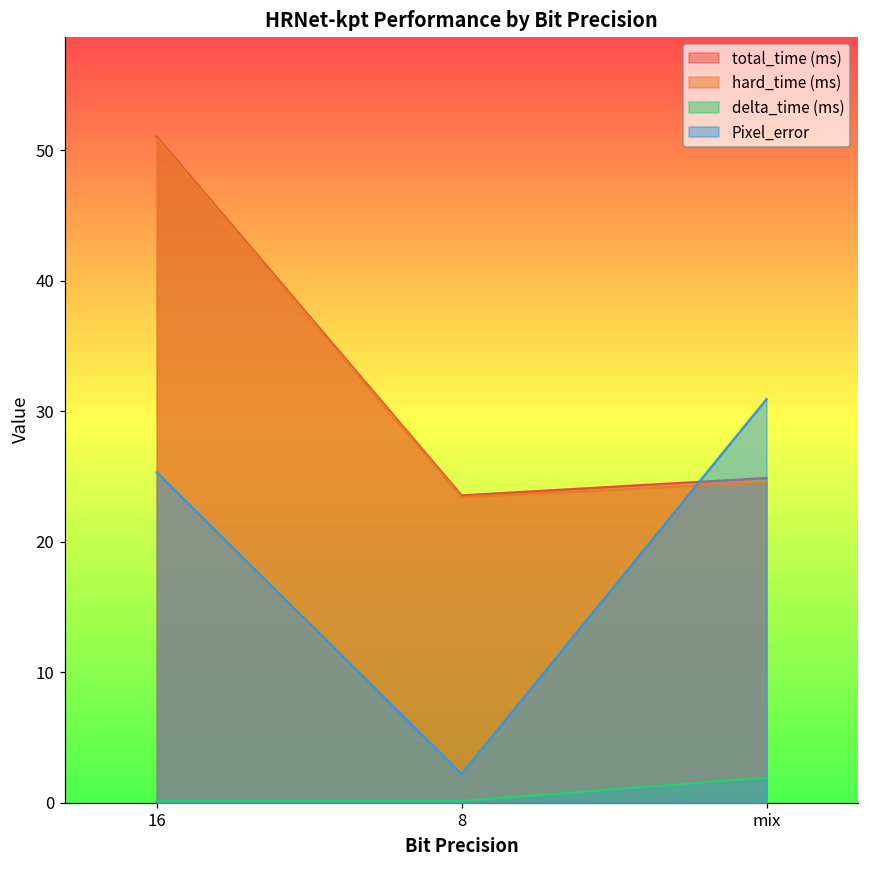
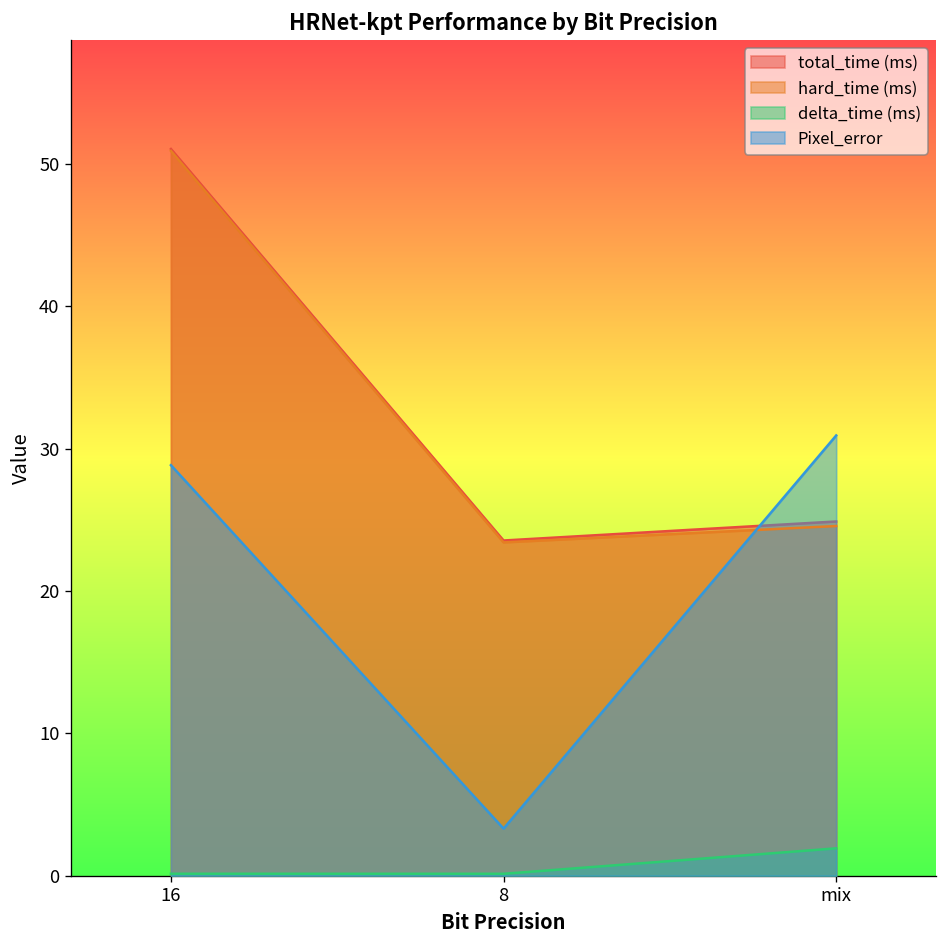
Pixel_error, 16: 25.3 -> 28.8
Pixel_error, 8: 2.2 -> 3.3
